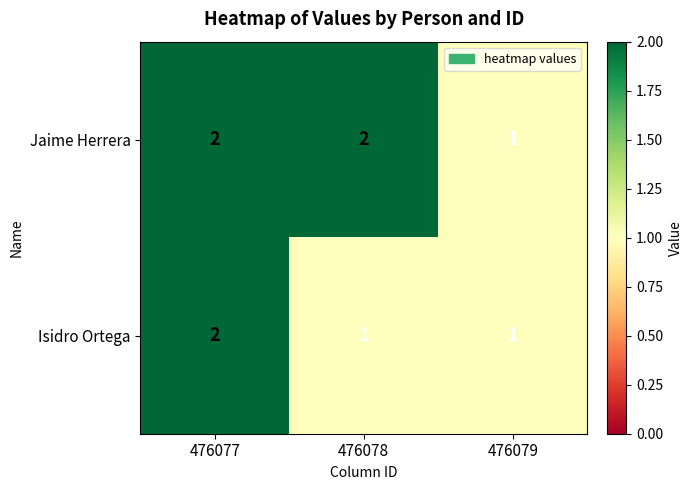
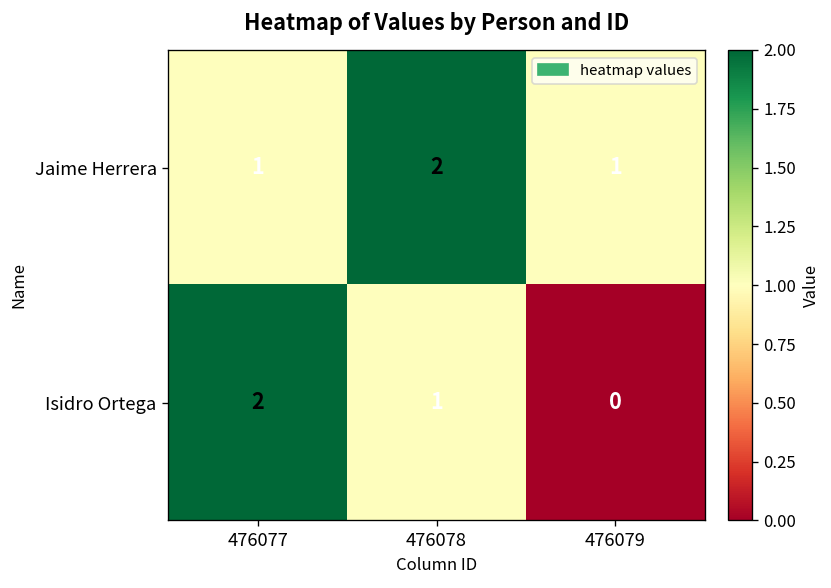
Jaime Herrera, 476077: 2 -> 1
Isidro Ortega, 476079: 1 -> 0
